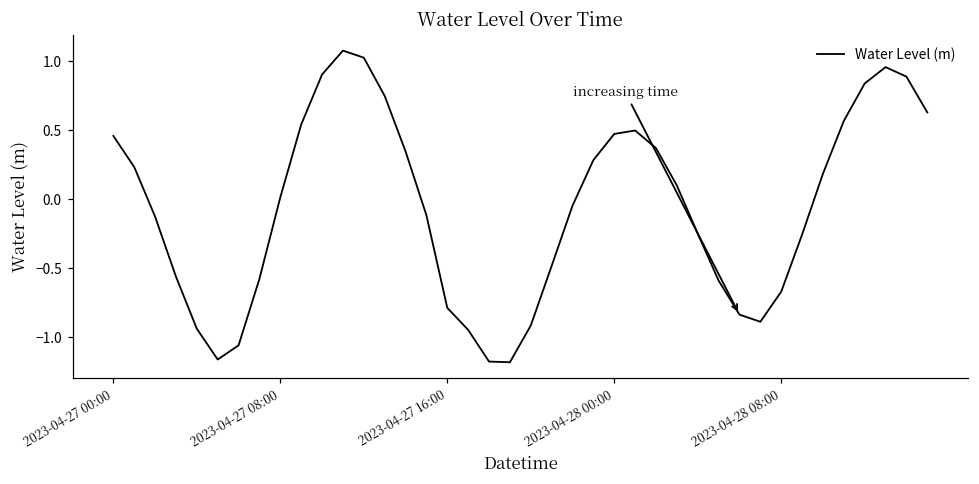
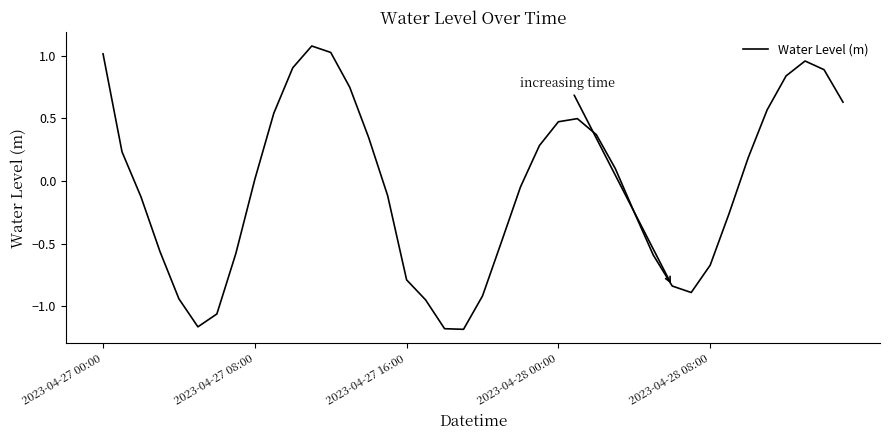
2023-04-27 00:00: 0.46 -> 1.01
